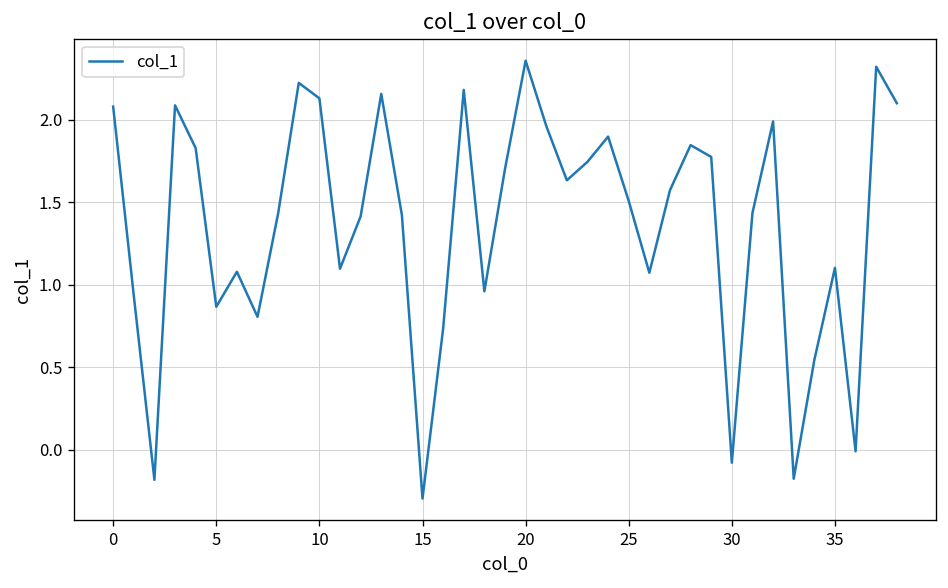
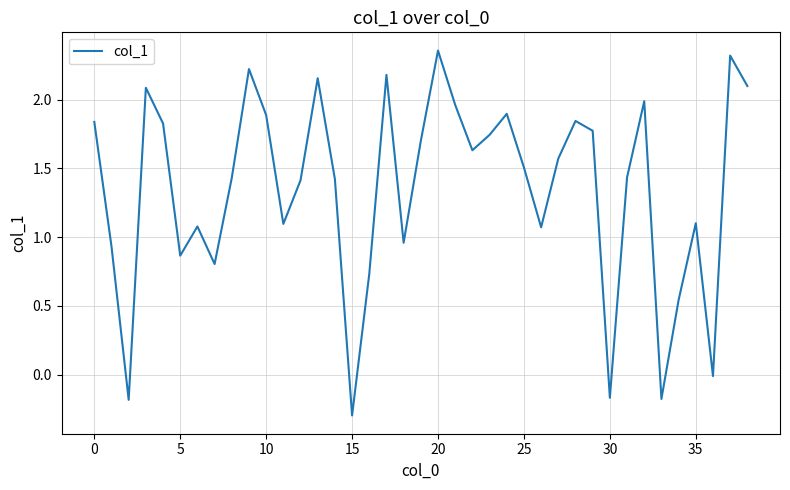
0: 2.08 -> 1.84
10: 2.13 -> 1.89
30: -0.08 -> -0.17
